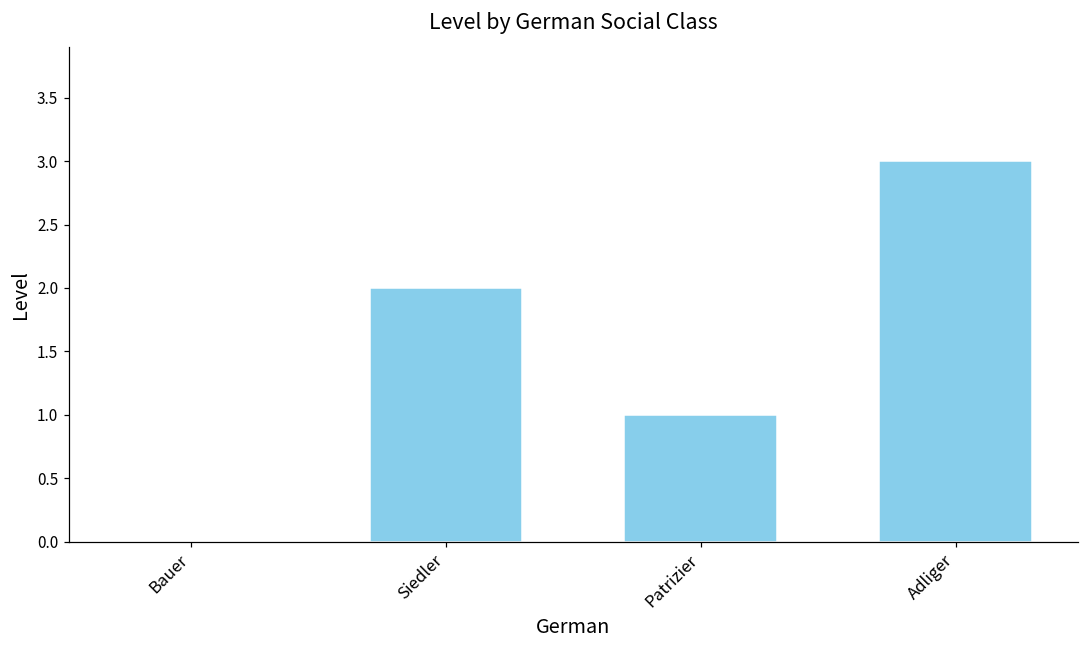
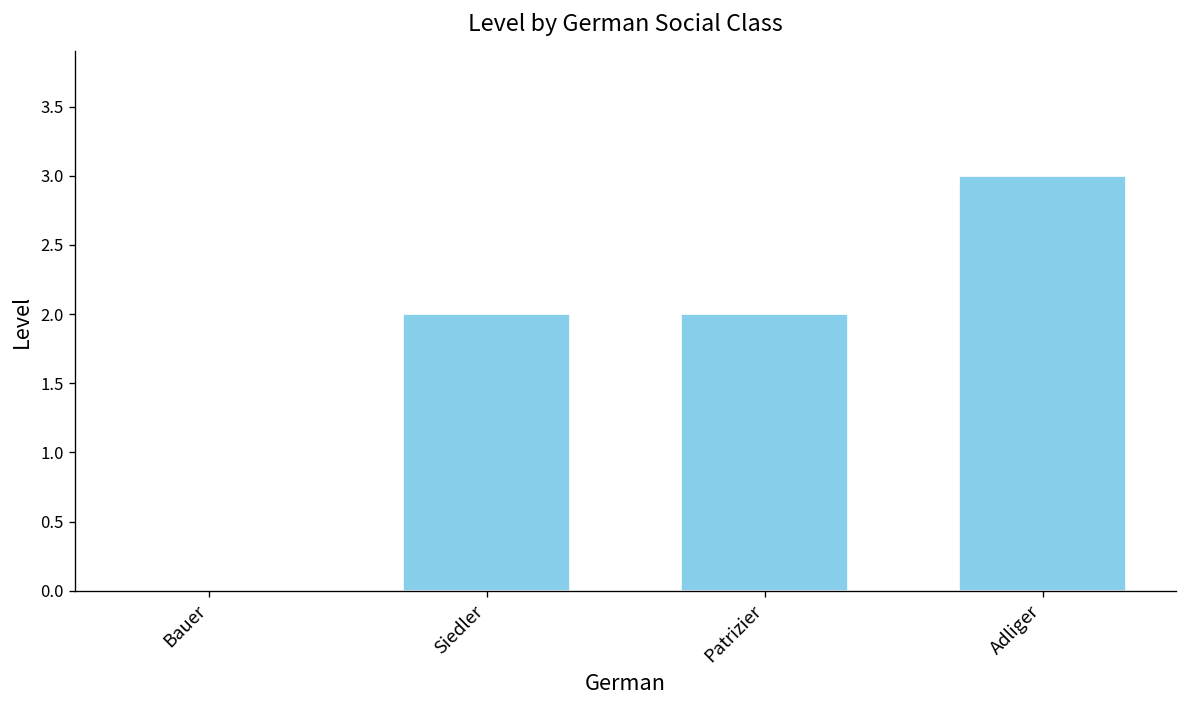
Patrizier: 1 -> 2
